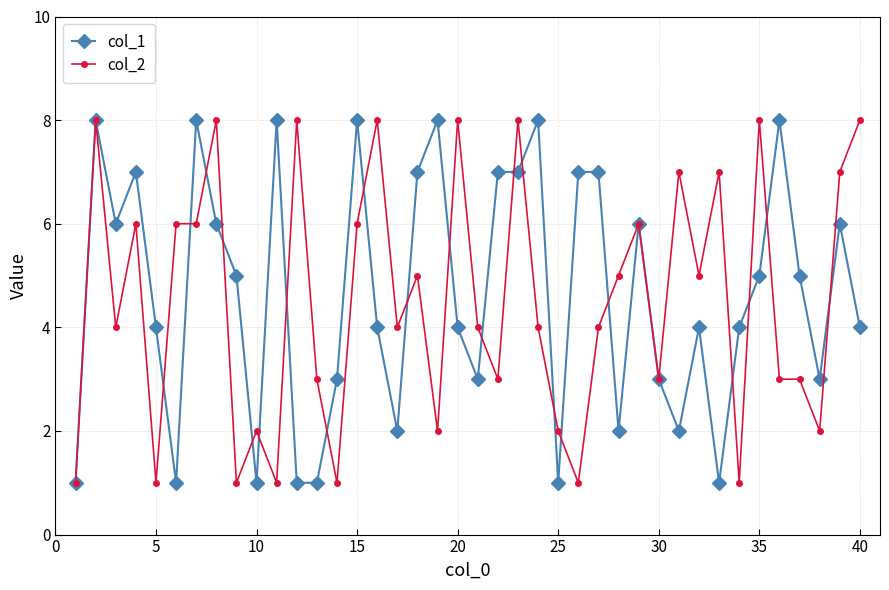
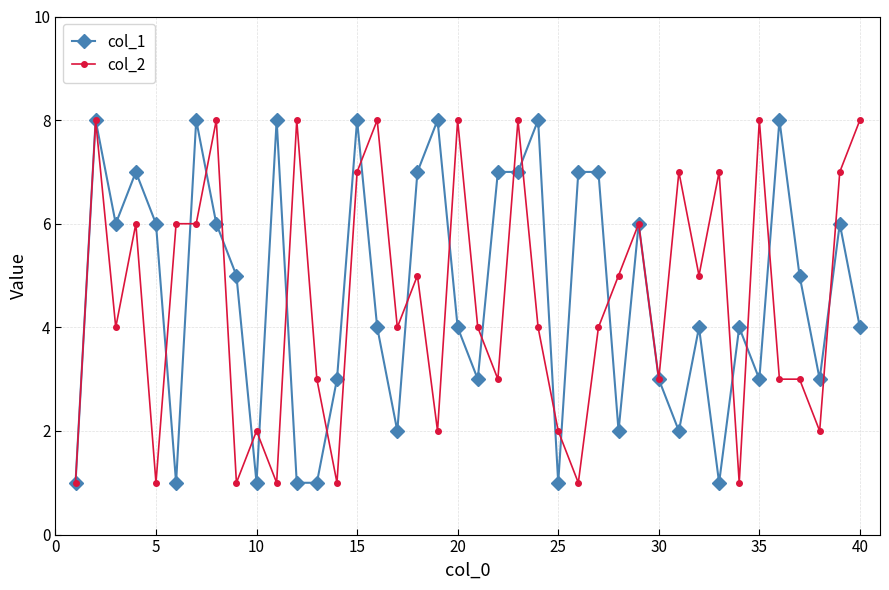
col_1, 5: 4 -> 6
col_2, 15: 6 -> 7
col_1, 35: 5 -> 3
